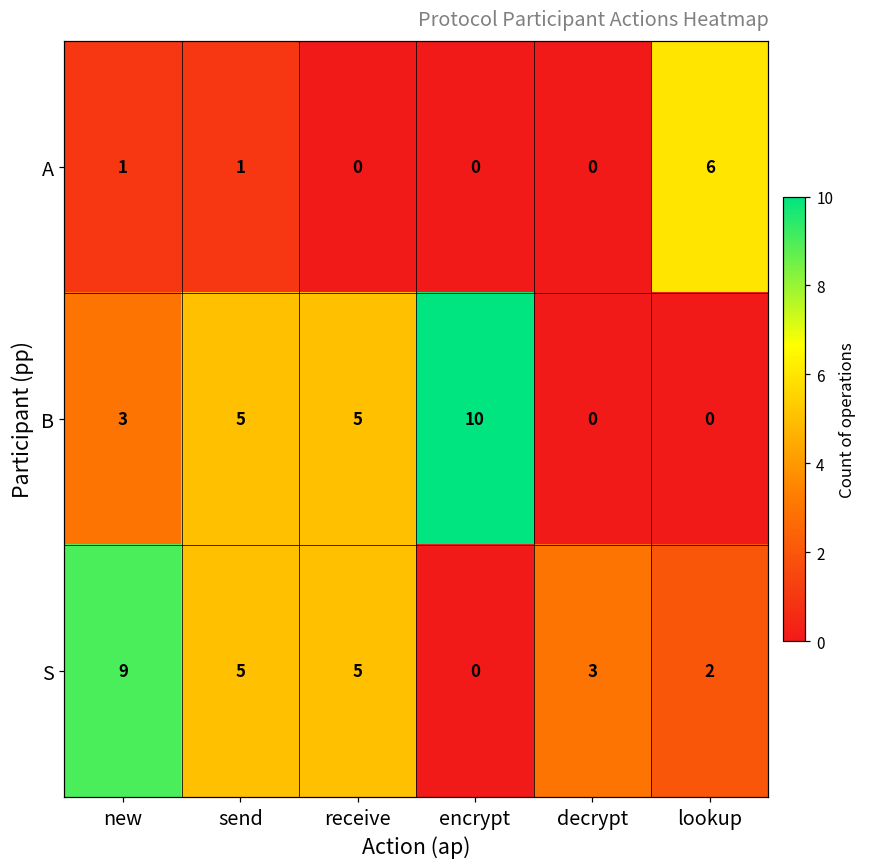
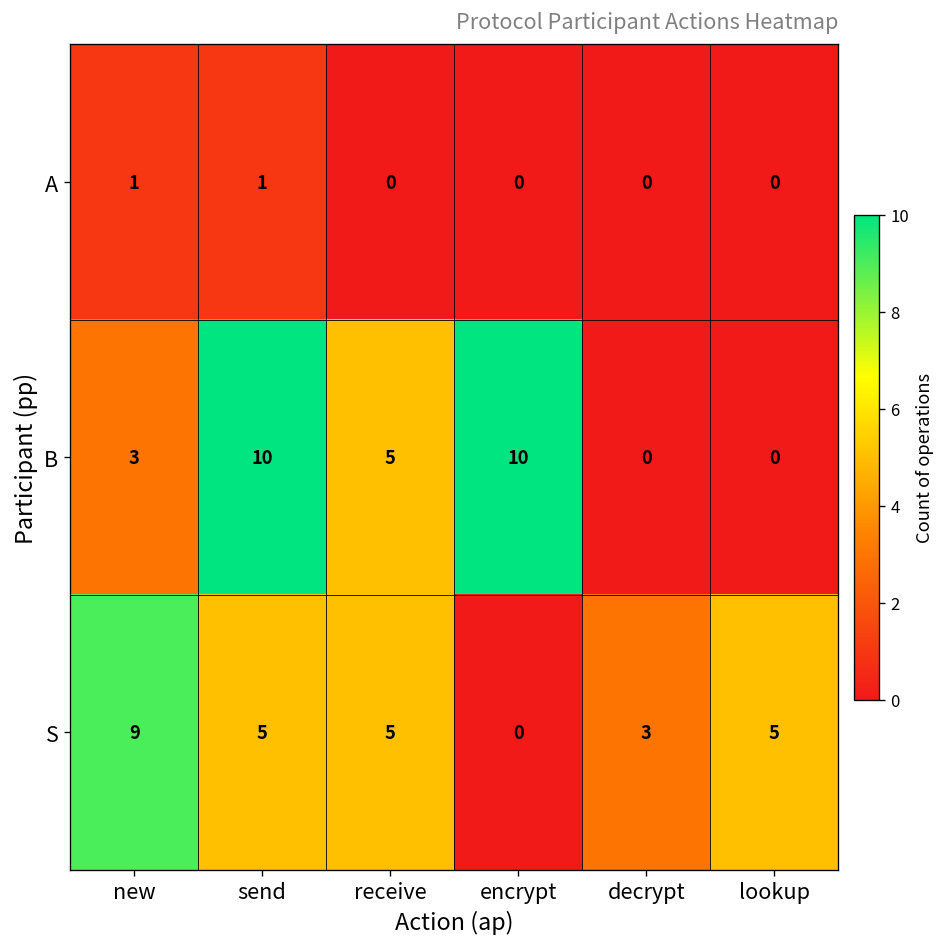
A, lookup: 6 -> 0
B, send: 5 -> 10
S, lookup: 2 -> 5
